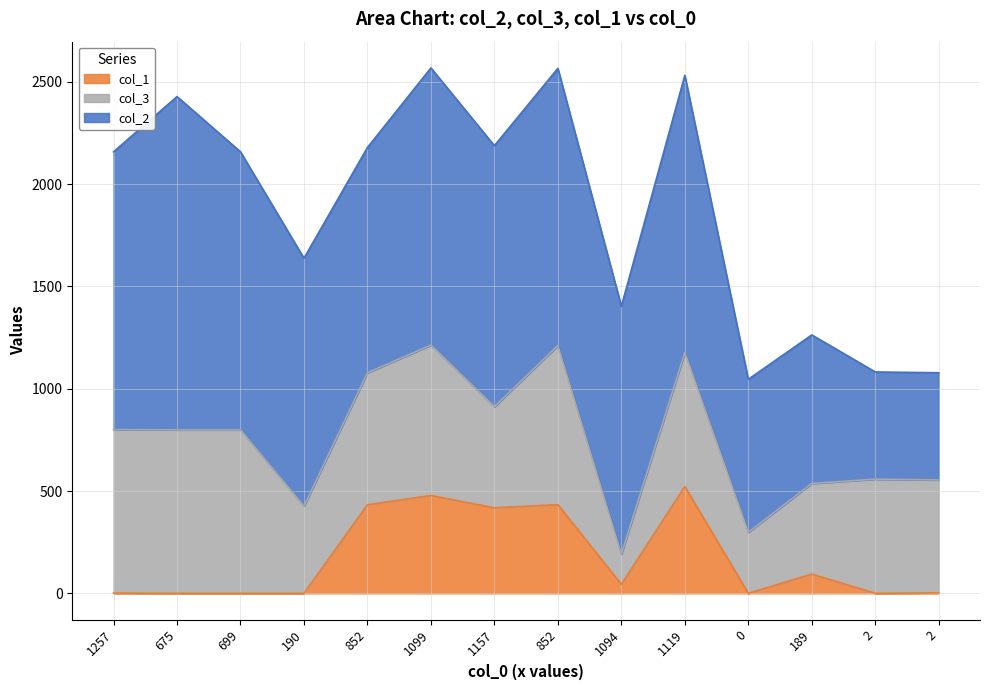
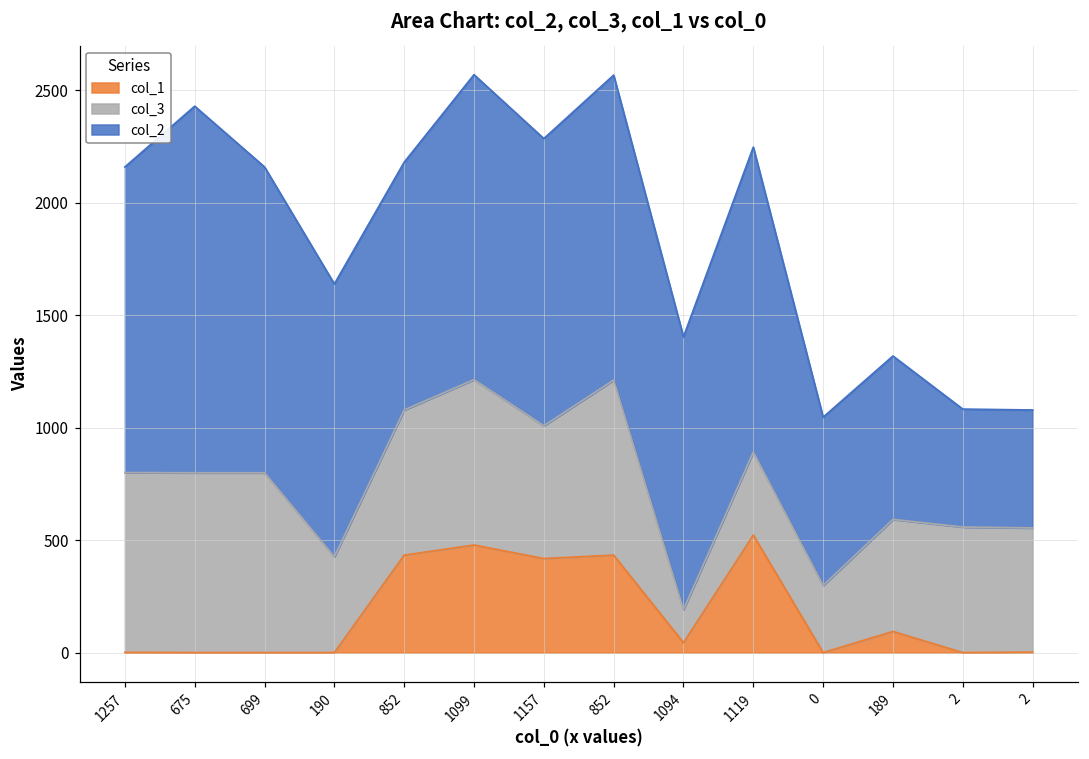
col_3, 1157: 490 -> 590
col_3, 1119: 660 -> 370
col_3, 189: 440 -> 500
